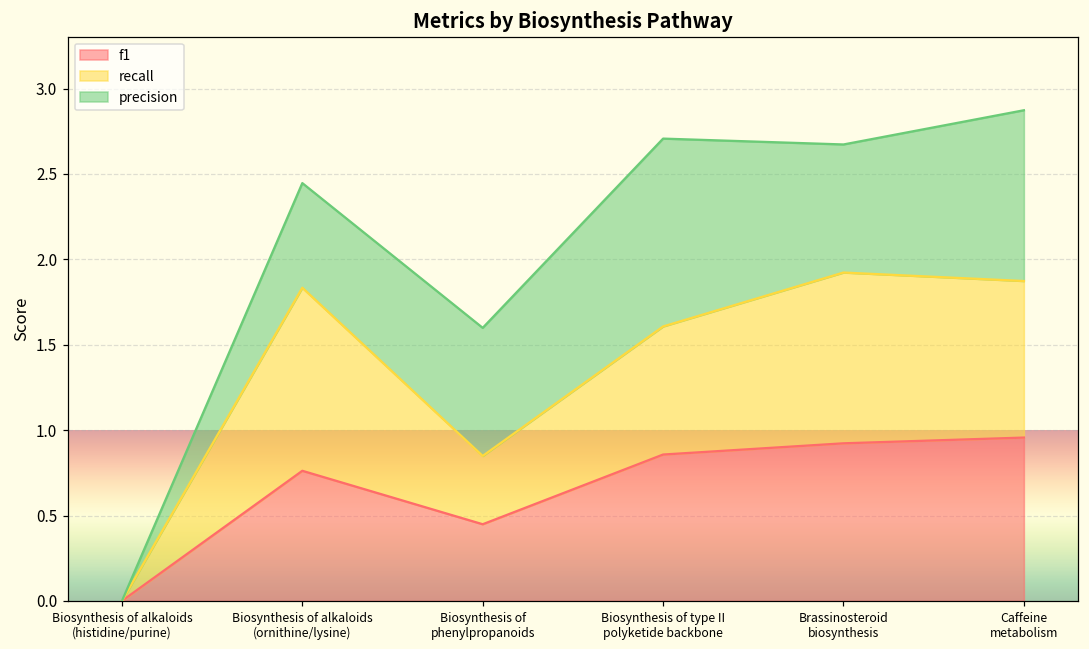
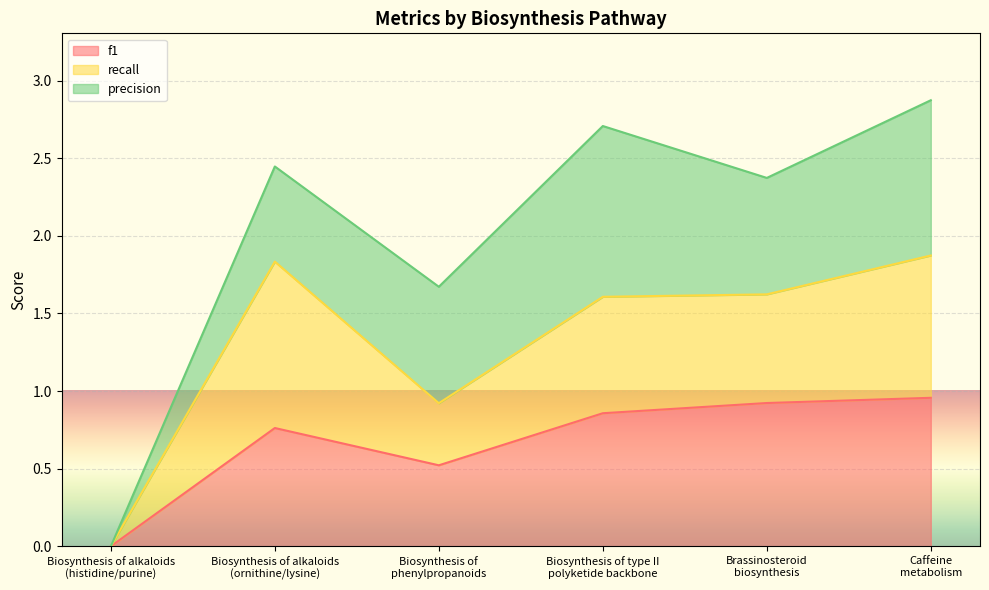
f1, Biosynthesis of phenylpropanoids: 0.45 -> 0.52
recall, Brassinosteroid biosynthesis: 1.0 -> 0.7
